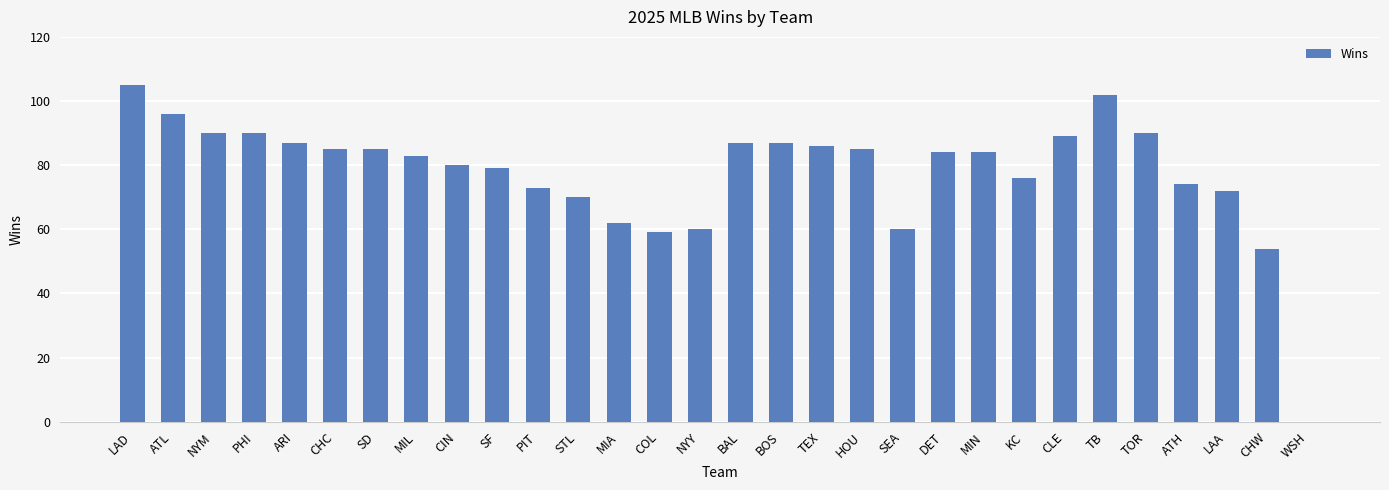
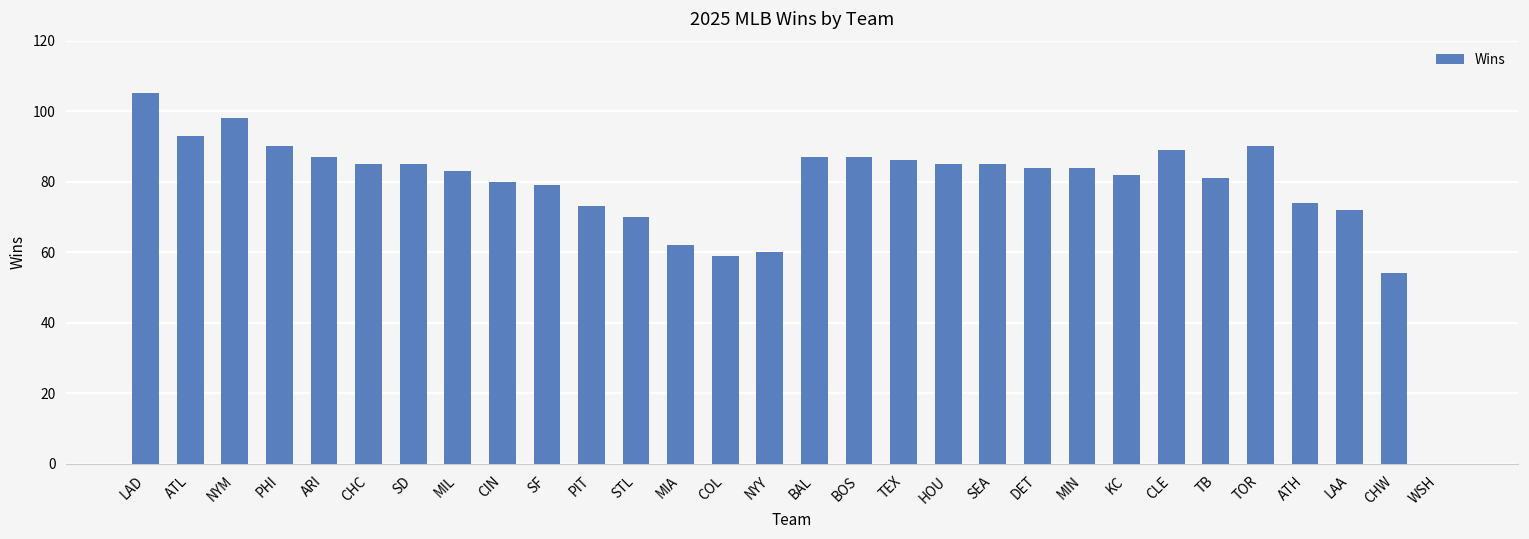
ATL: 96 -> 93
NYM: 90 -> 98
SEA: 60 -> 85
KC: 76 -> 82
TB: 102 -> 81
